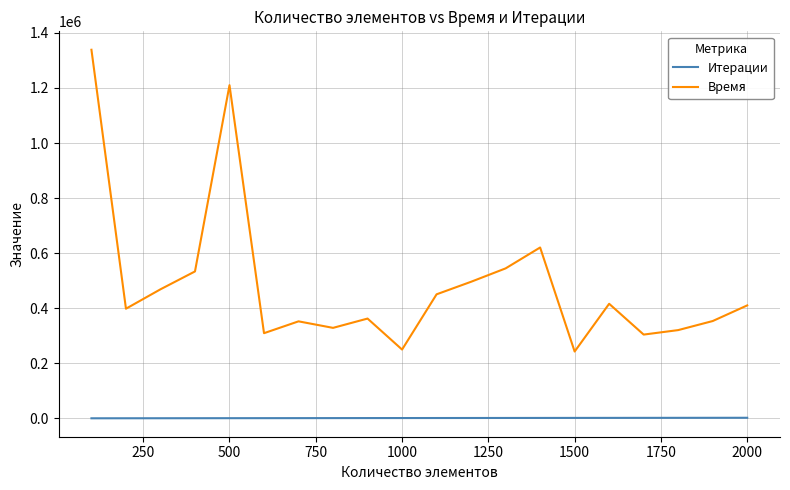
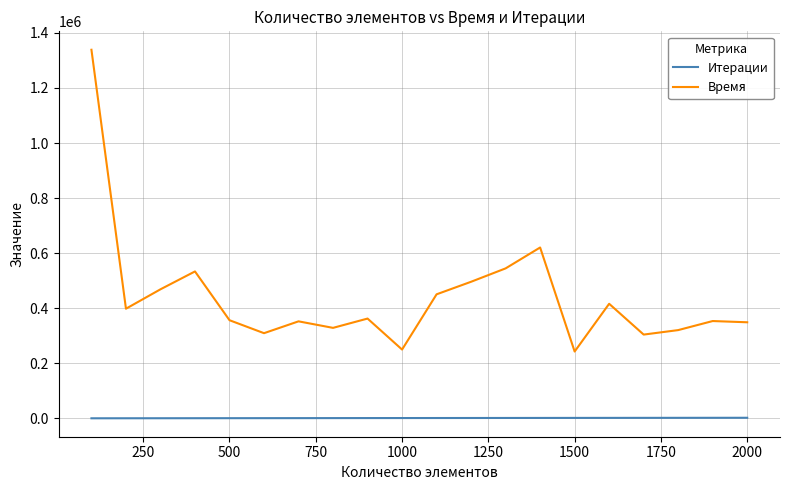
Время, 500: 1210000 -> 360000
Время, 2000: 410000 -> 350000
